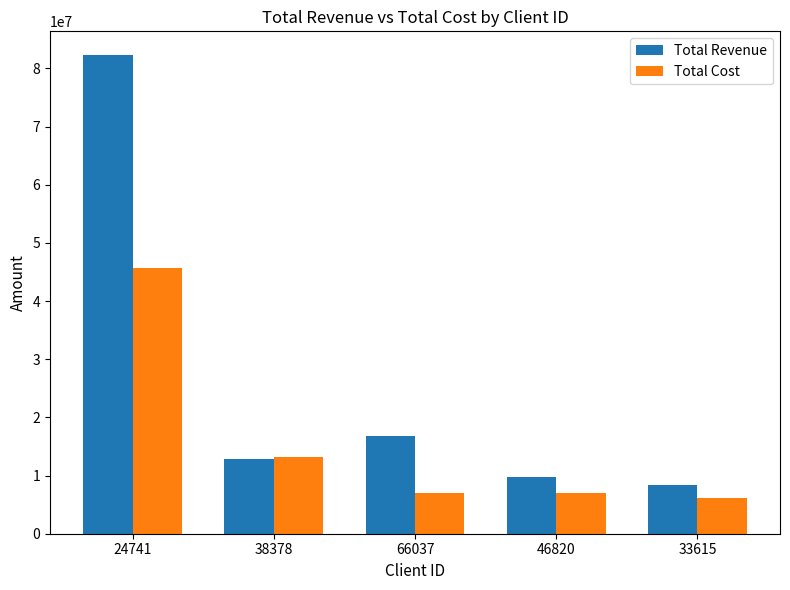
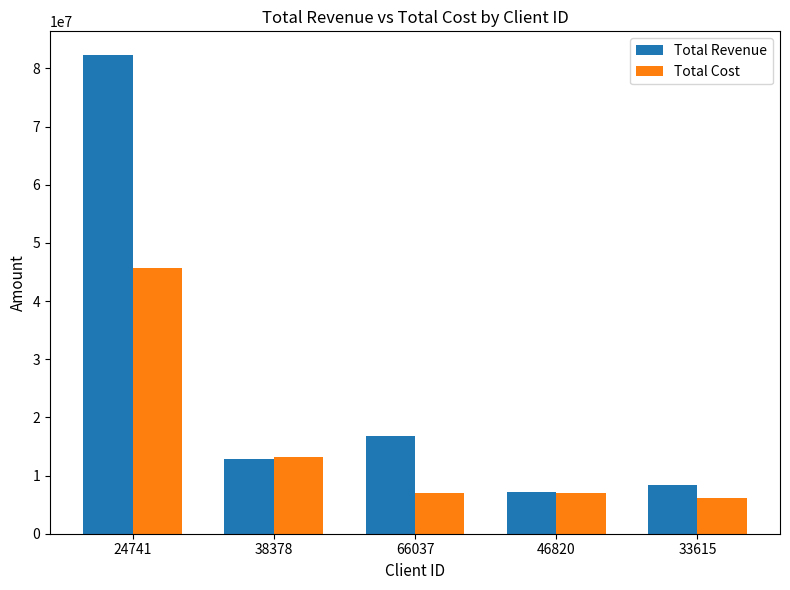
Total Revenue, 46820: 10000000 -> 7000000
